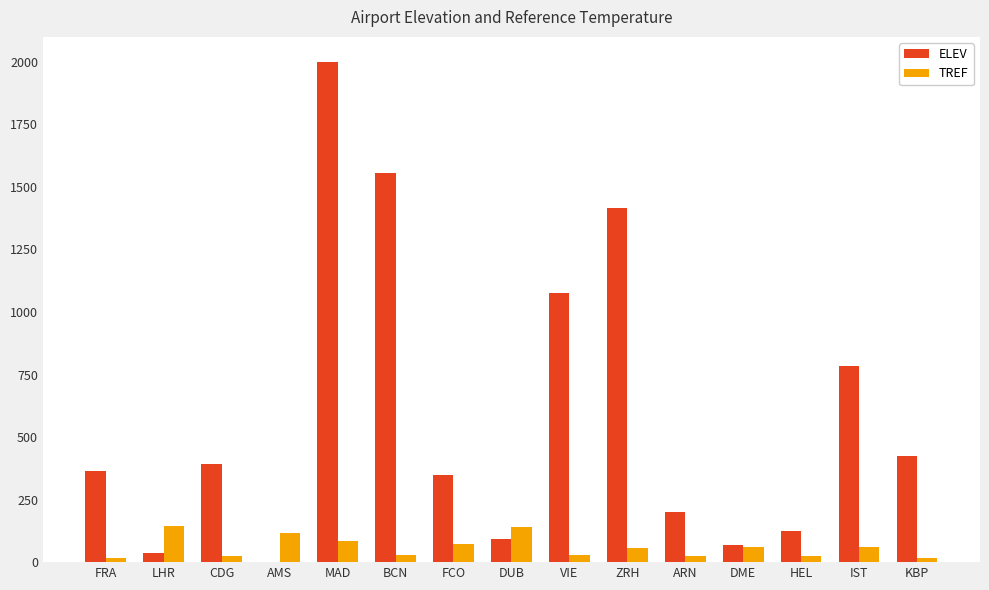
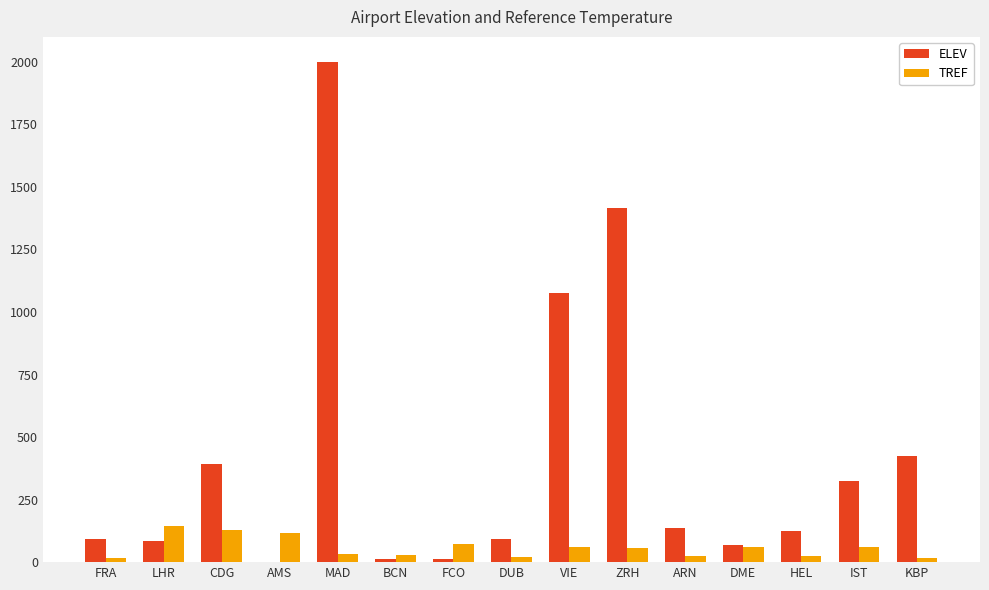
ELEV, FRA: 360 -> 90
ELEV, LHR: 40 -> 80
TREF, CDG: 20 -> 130
TREF, MAD: 90 -> 30
ELEV, BCN: 1560 -> 10
ELEV, FCO: 350 -> 10
TREF, DUB: 140 -> 20
TREF, VIE: 30 -> 60
ELEV, ARN: 200 -> 140
ELEV, IST: 780 -> 320
